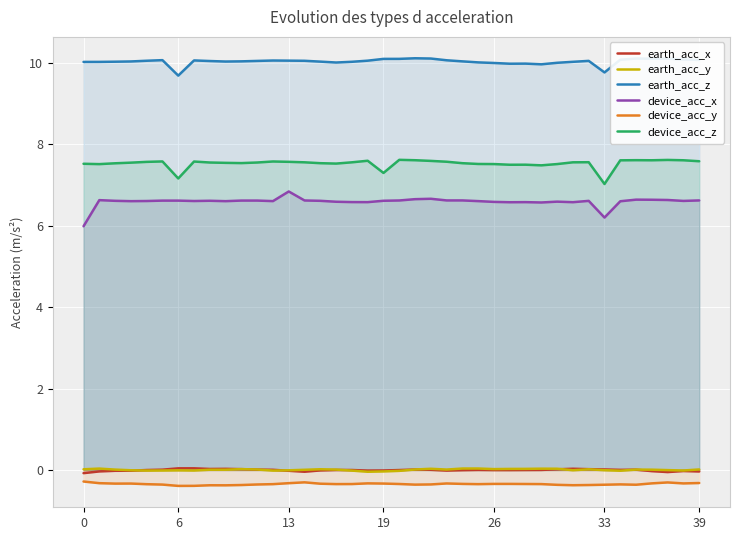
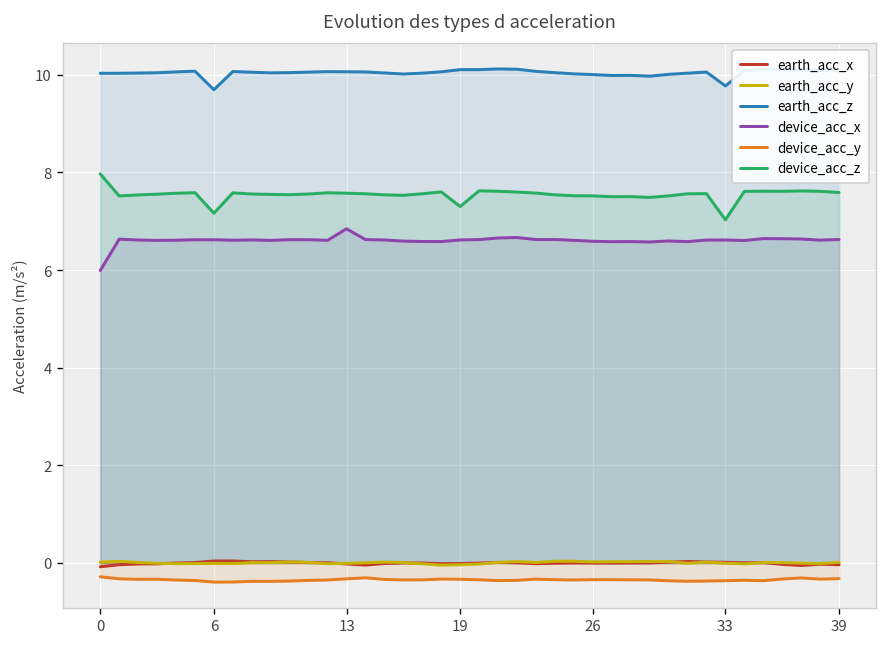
device_acc_z, 0: 7.5 -> 8.0
device_acc_x, 33: 6.2 -> 6.6
